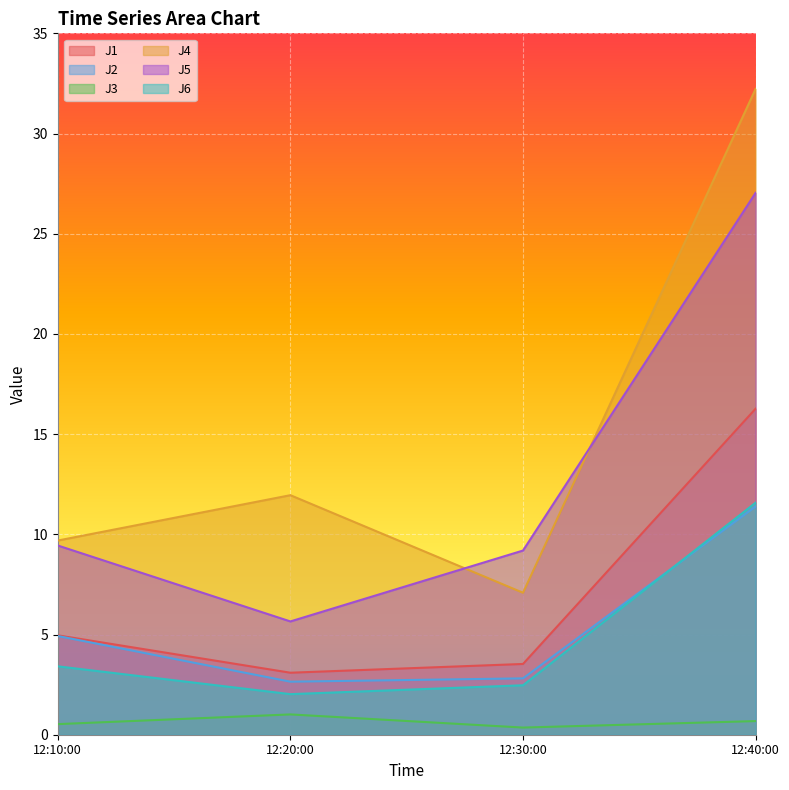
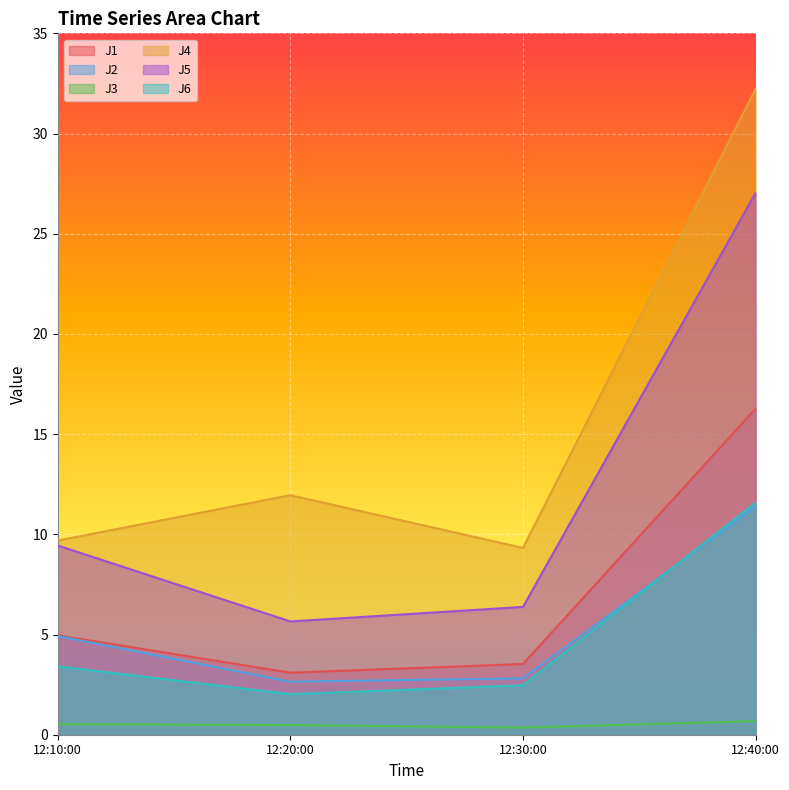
J3, 12:20:00: 1.0 -> 0.5
J4, 12:30:00: 7.1 -> 9.3
J5, 12:30:00: 9.2 -> 6.4
